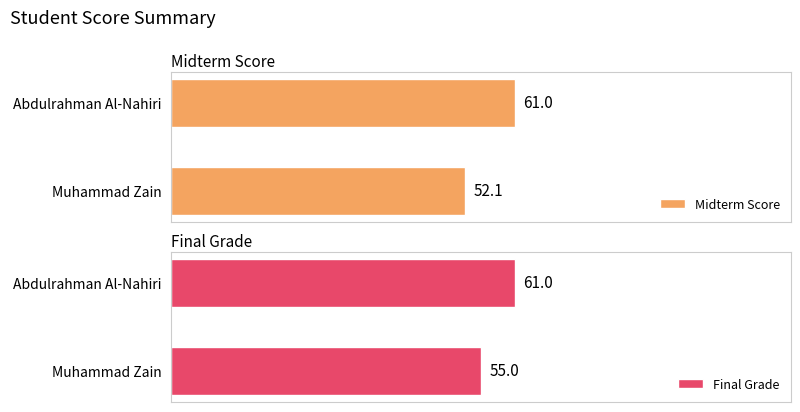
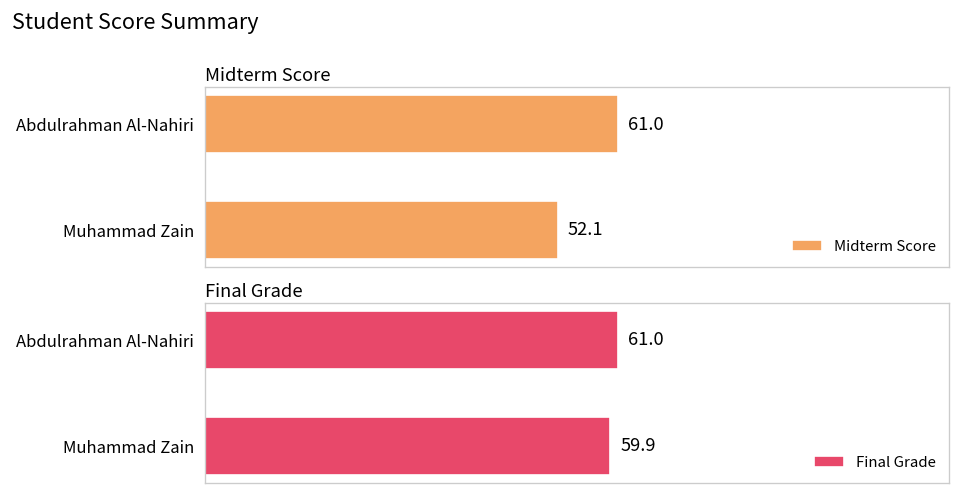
Final Grade, Muhammad Zain: 55.0 -> 59.9
